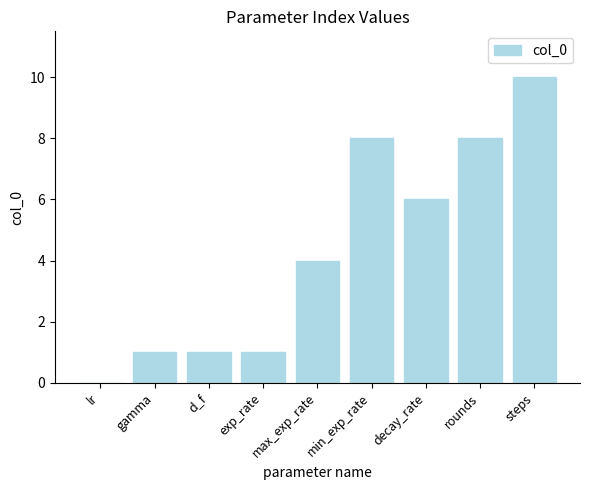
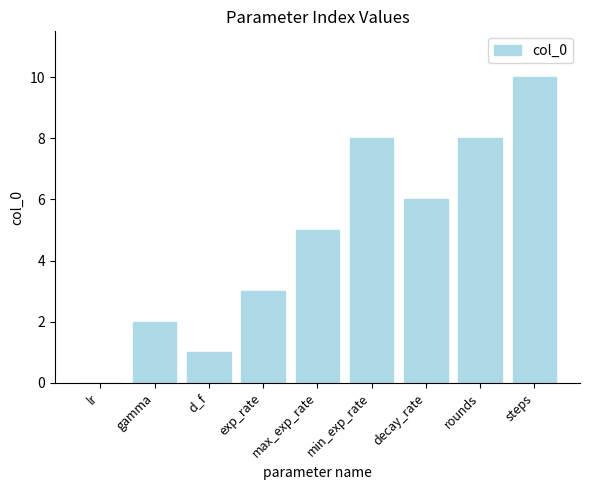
gamma: 1 -> 2
exp_rate: 1 -> 3
max_exp_rate: 4 -> 5
